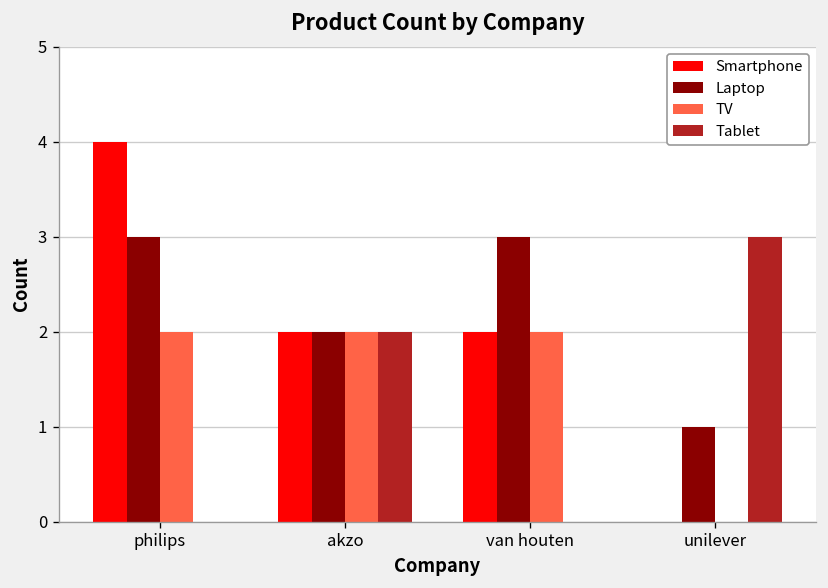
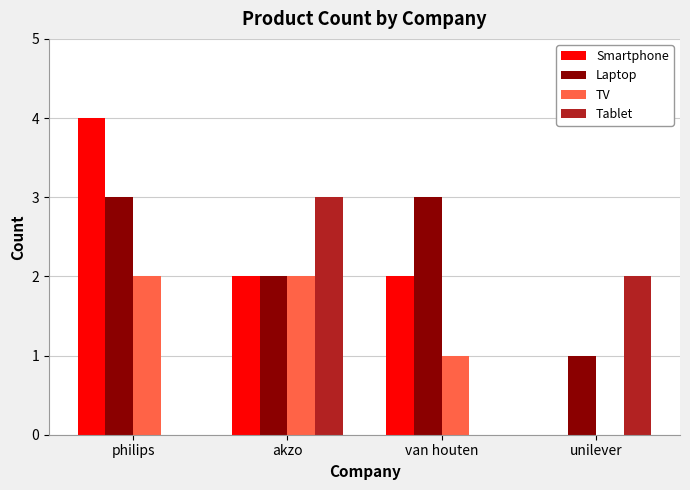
Tablet, akzo: 2 -> 3
TV, van houten: 2 -> 1
Tablet, unilever: 3 -> 2
